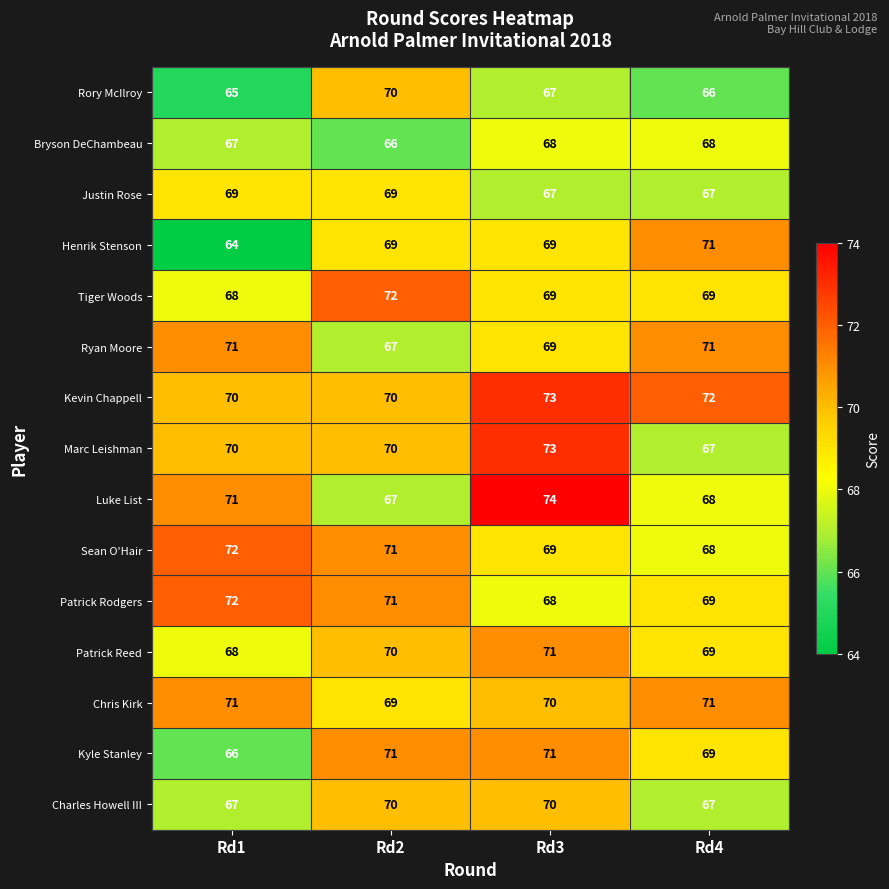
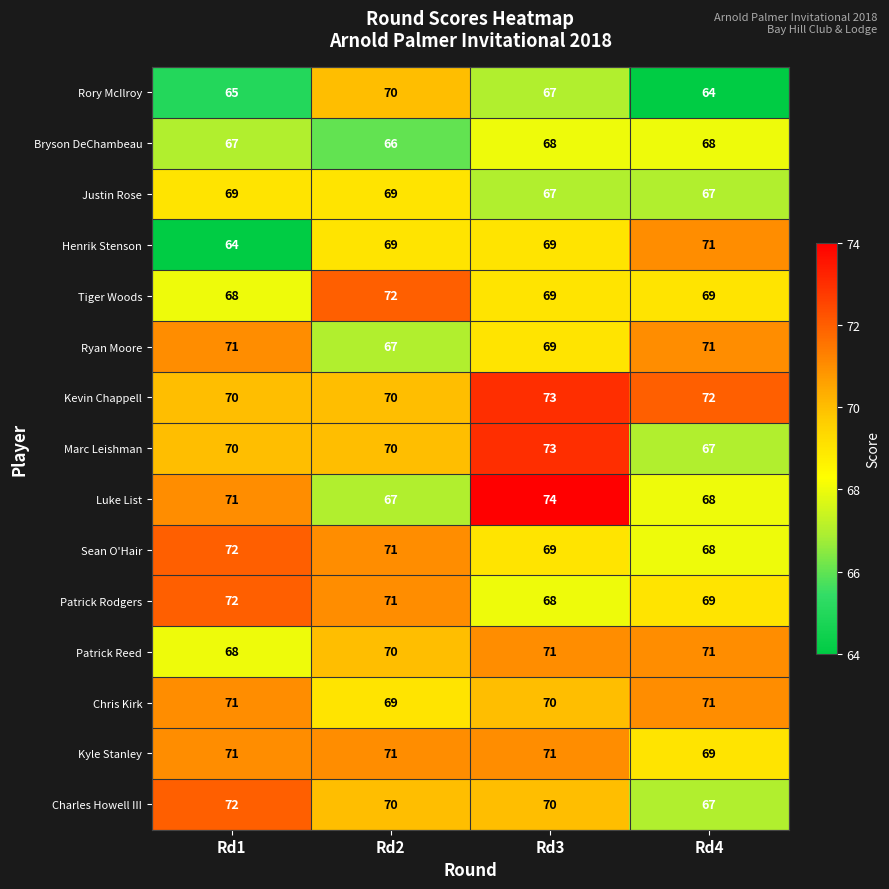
Rory McIlroy, Rd4: 66 -> 64
Patrick Reed, Rd4: 69 -> 71
Kyle Stanley, Rd1: 66 -> 71
Charles Howell III, Rd1: 67 -> 72
